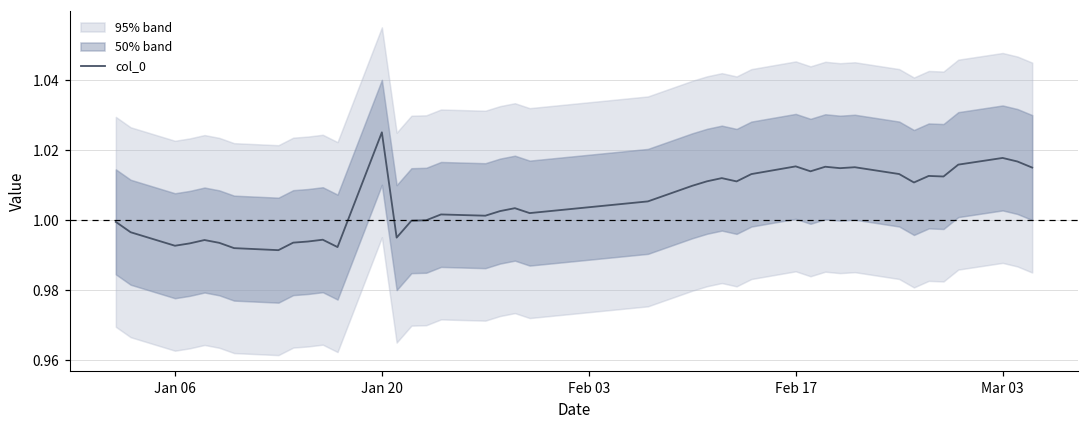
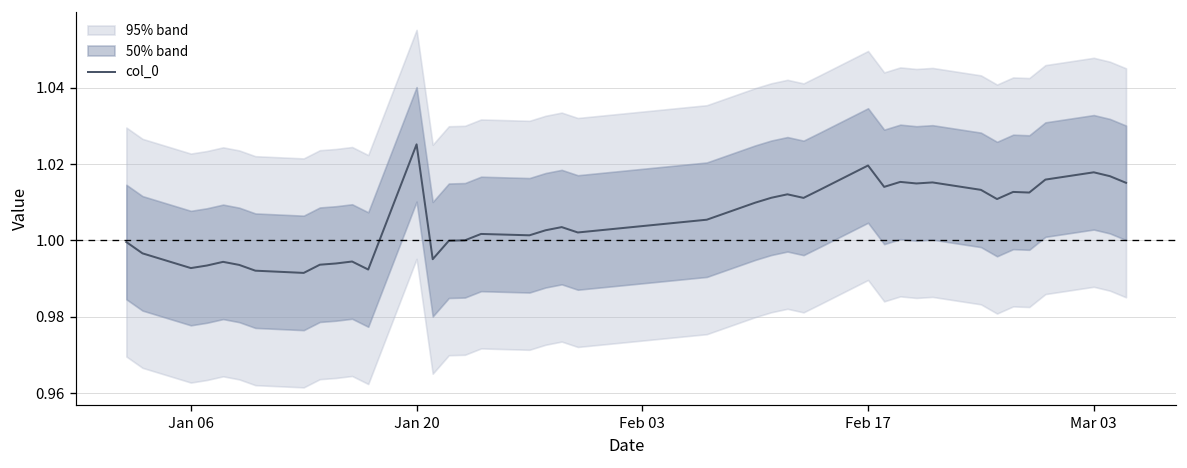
col_0, Feb 17: 1.015 -> 1.020
